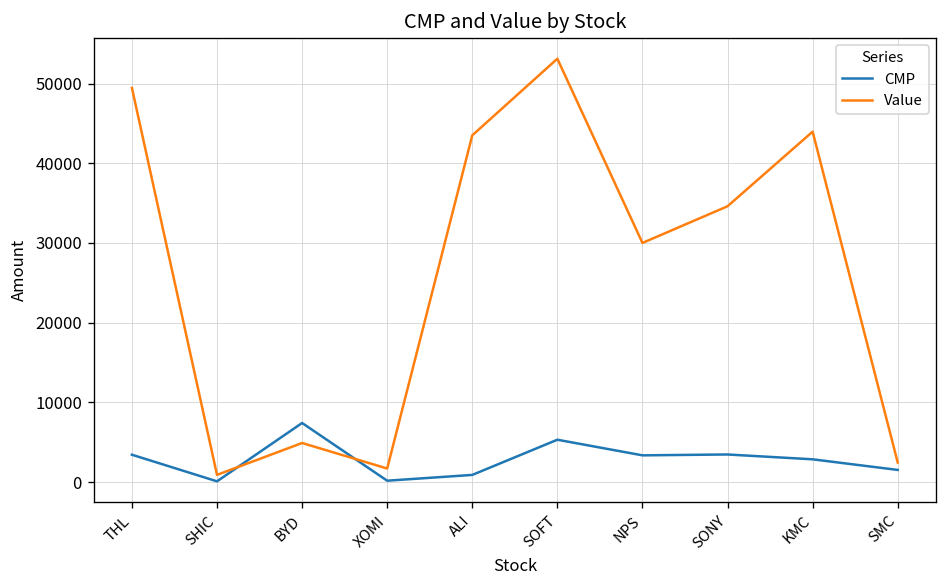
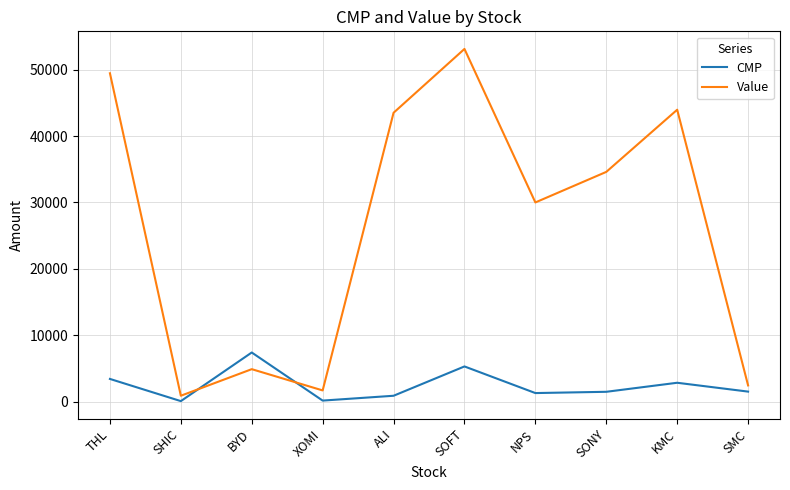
CMP, NPS: 3000 -> 1000
CMP, SONY: 3000 -> 1000
